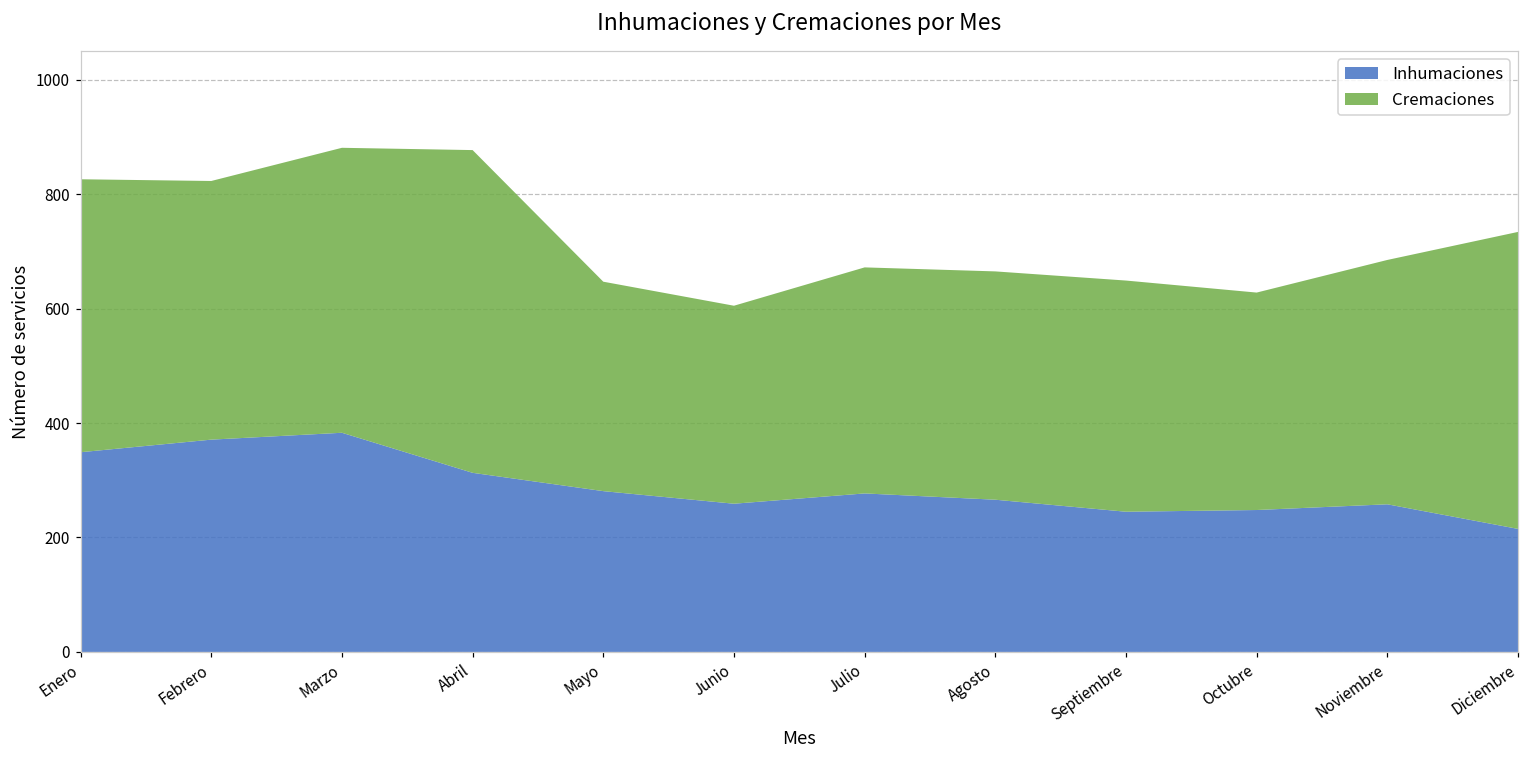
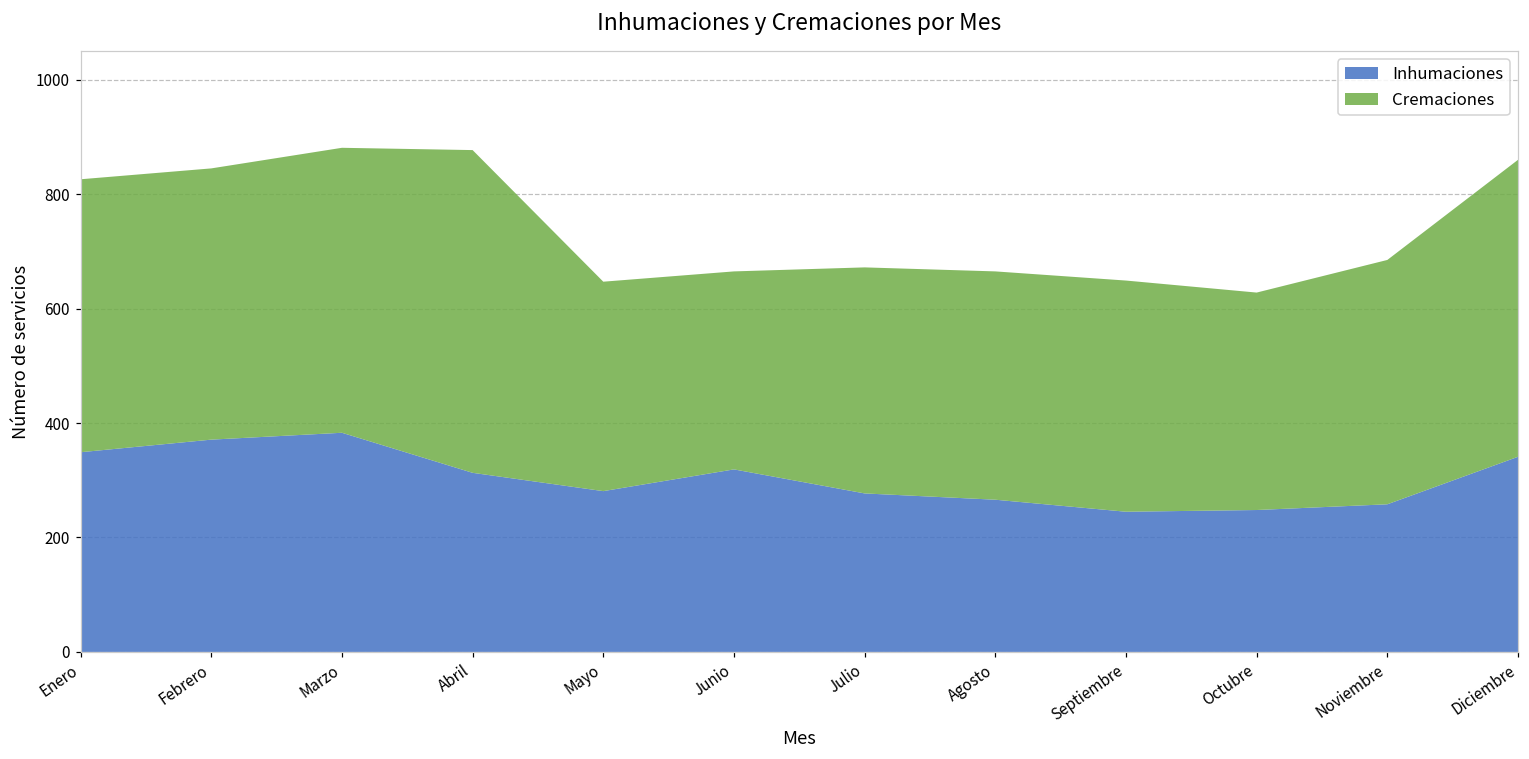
Cremaciones, Febrero: 450 -> 470
Inhumaciones, Junio: 260 -> 320
Inhumaciones, Diciembre: 220 -> 340
